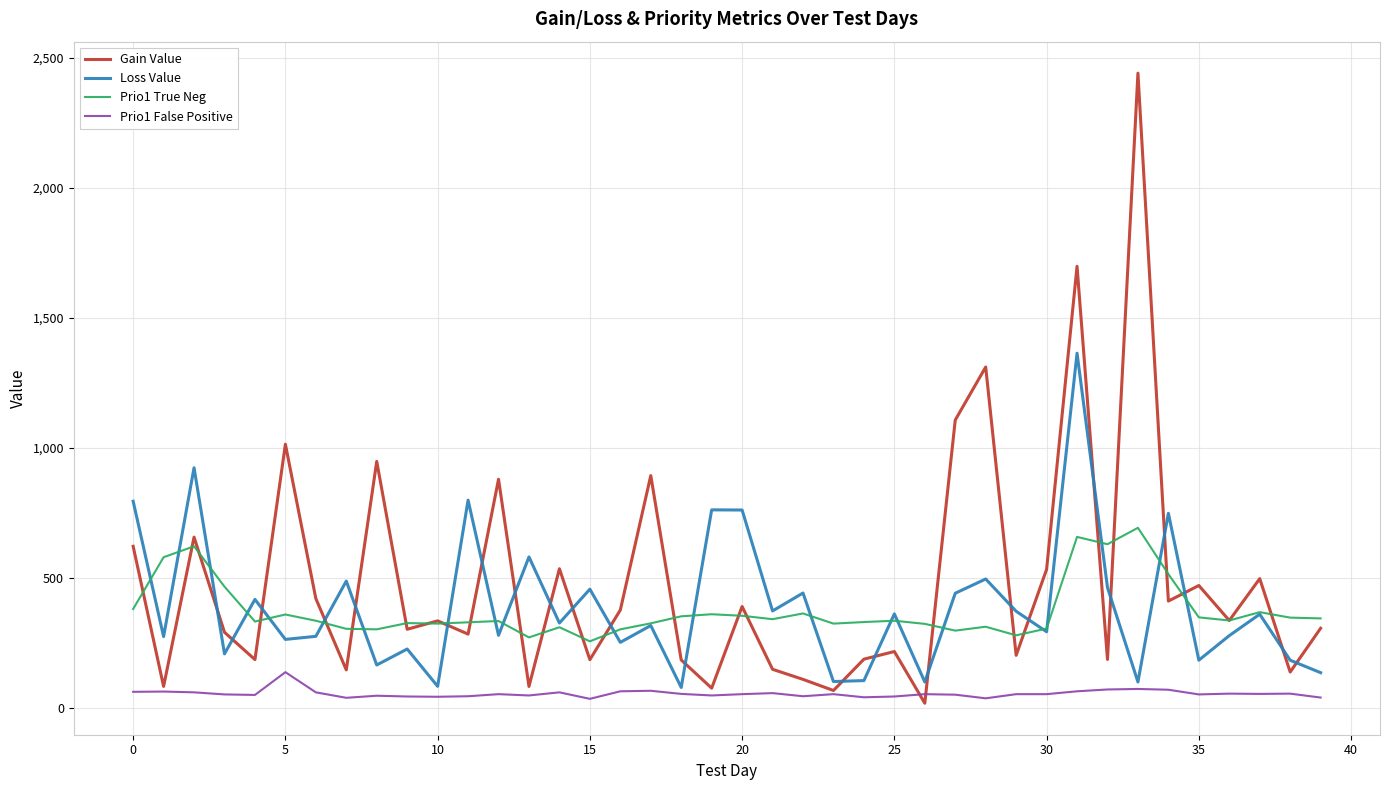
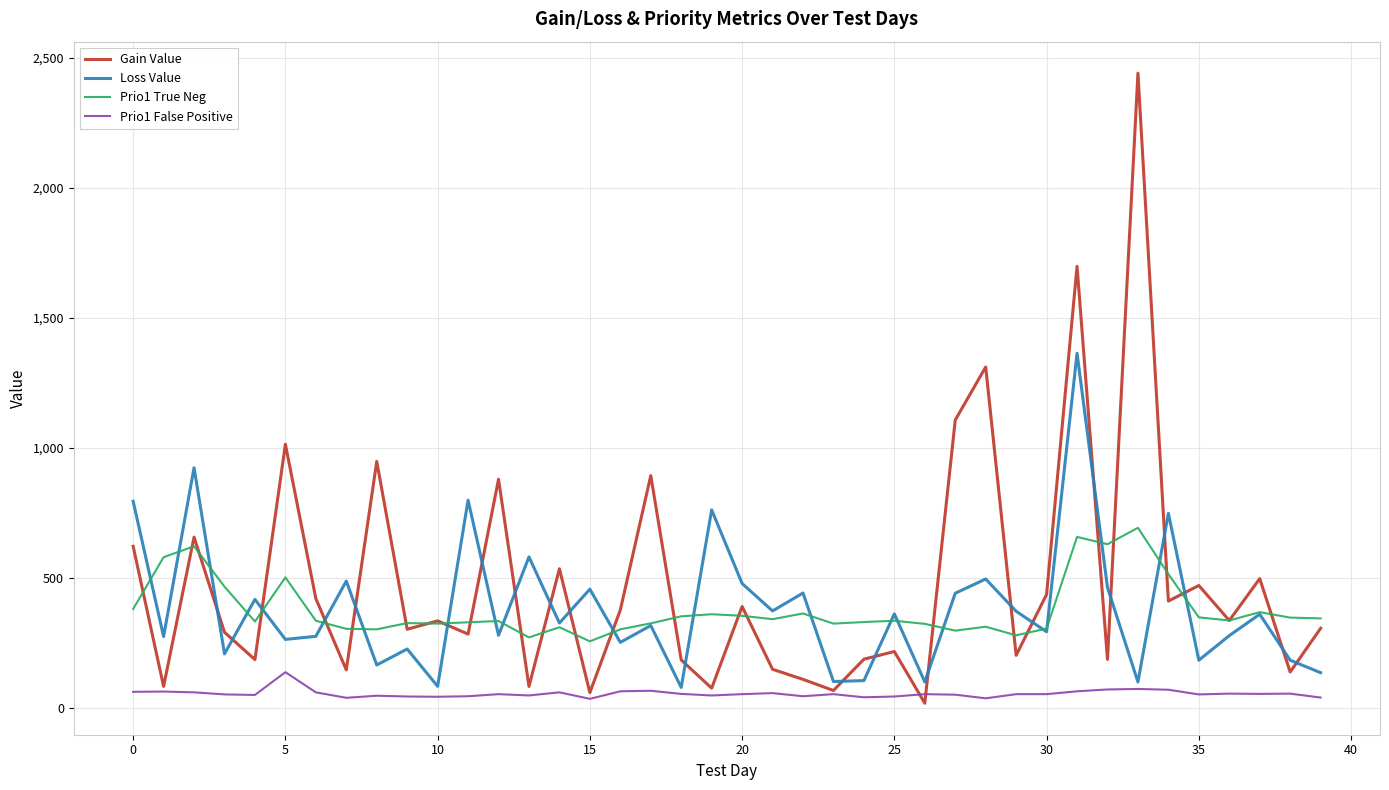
Prio1 True Neg, 5: 360 -> 500
Gain Value, 15: 190 -> 60
Loss Value, 20: 760 -> 480
Gain Value, 30: 530 -> 440
